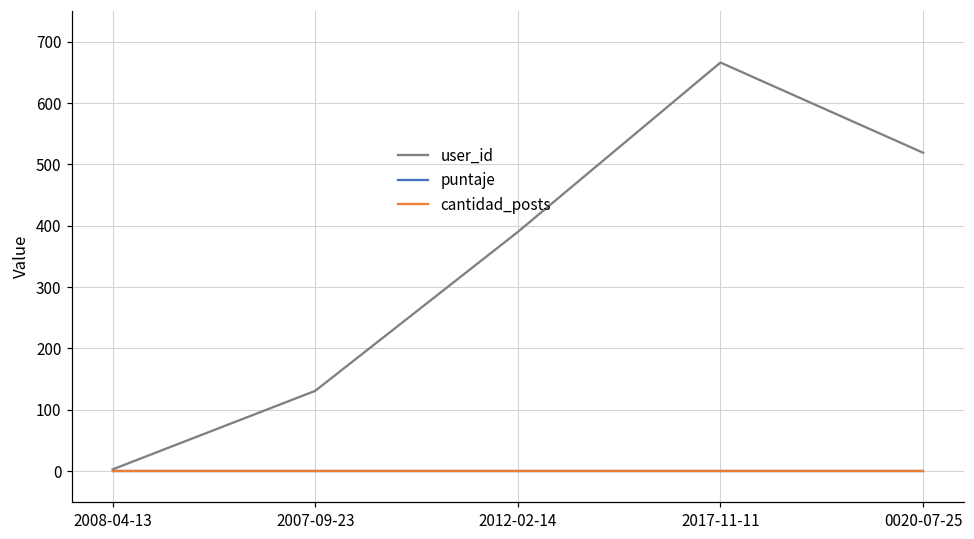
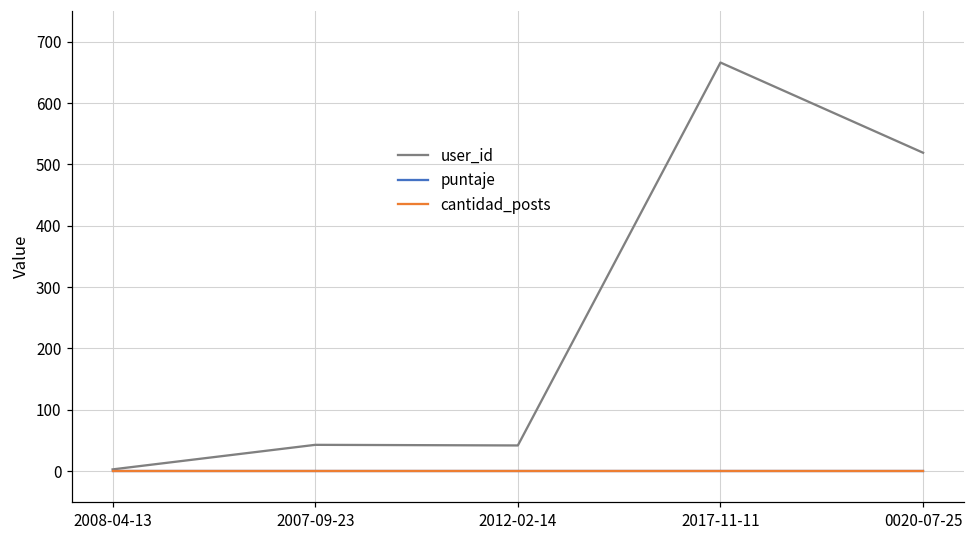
user_id, 2007-09-23: 130 -> 40
user_id, 2012-02-14: 390 -> 40
